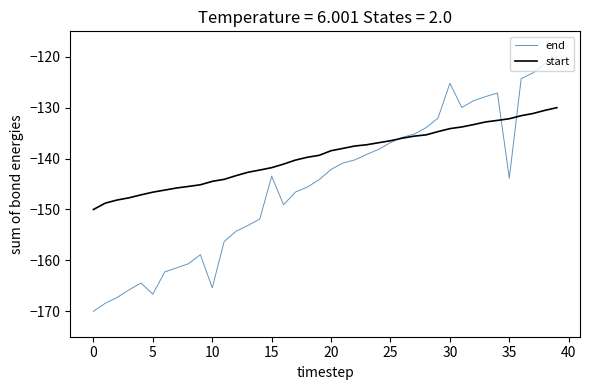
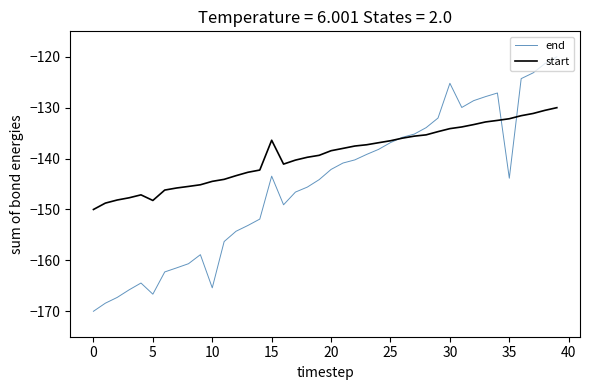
start, 5: -147 -> -148
start, 15: -142 -> -136
